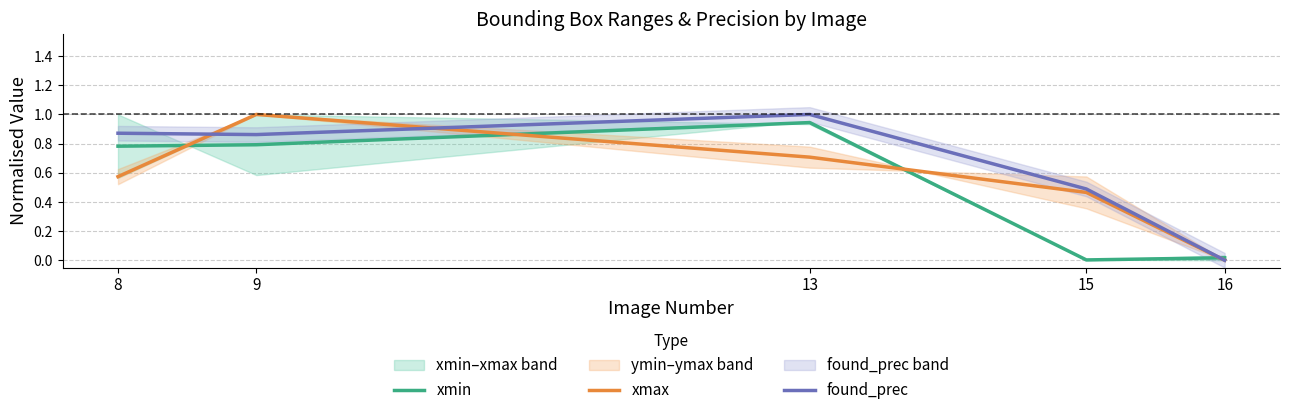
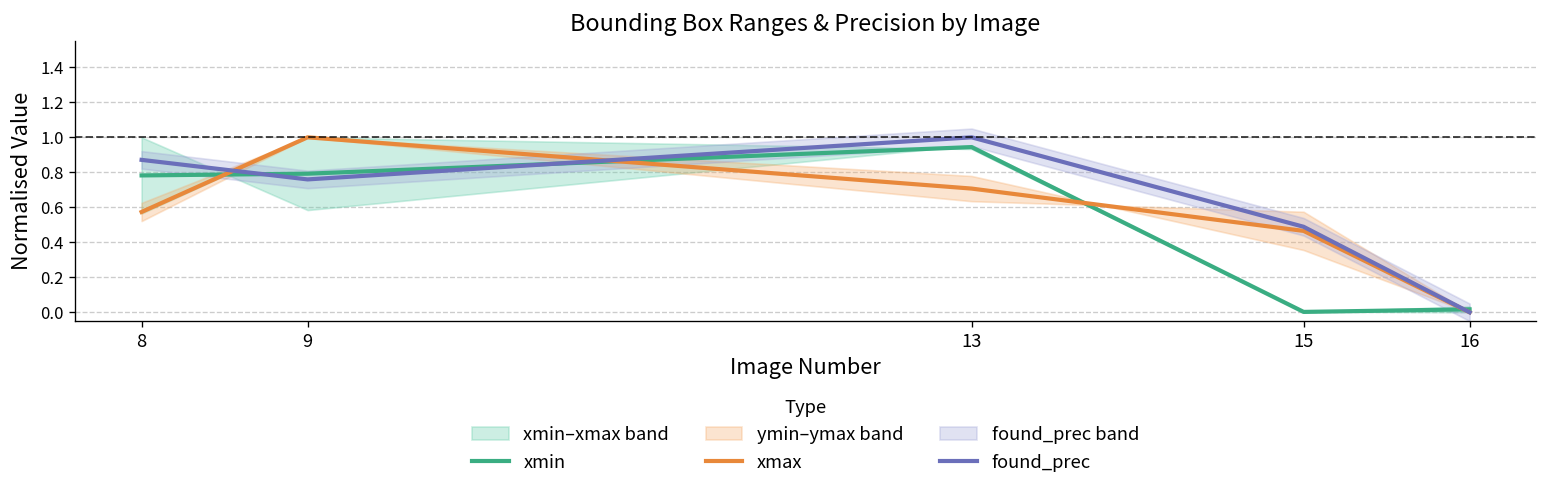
found_prec, 9: 0.86 -> 0.76
